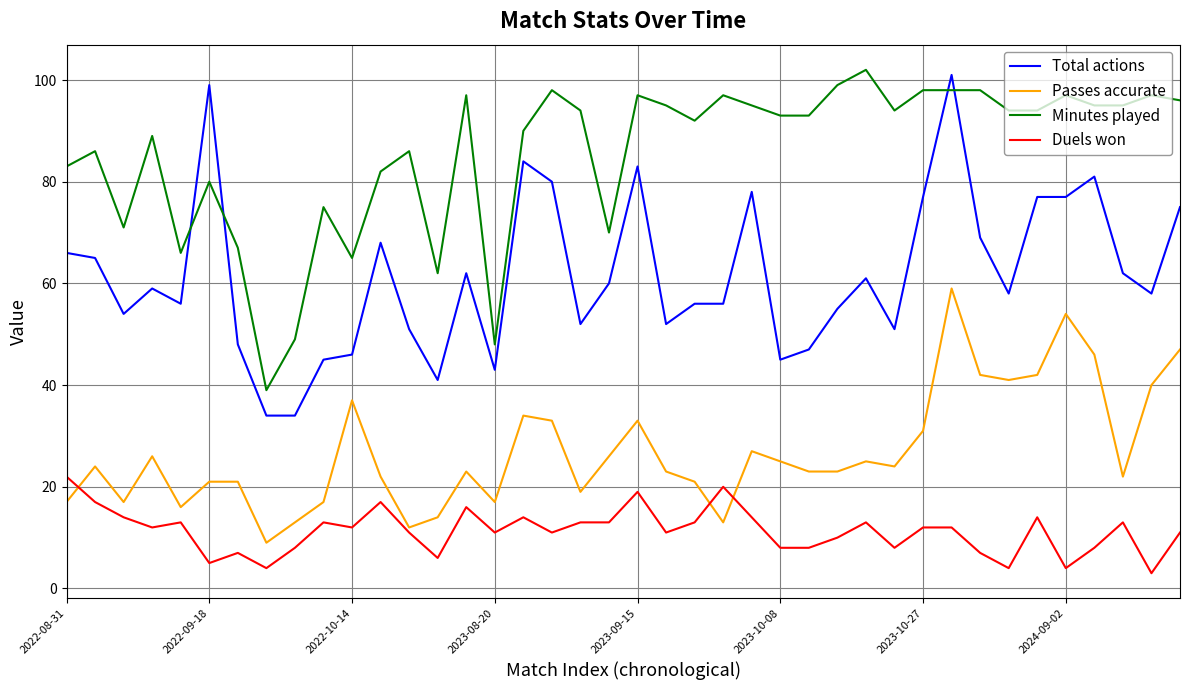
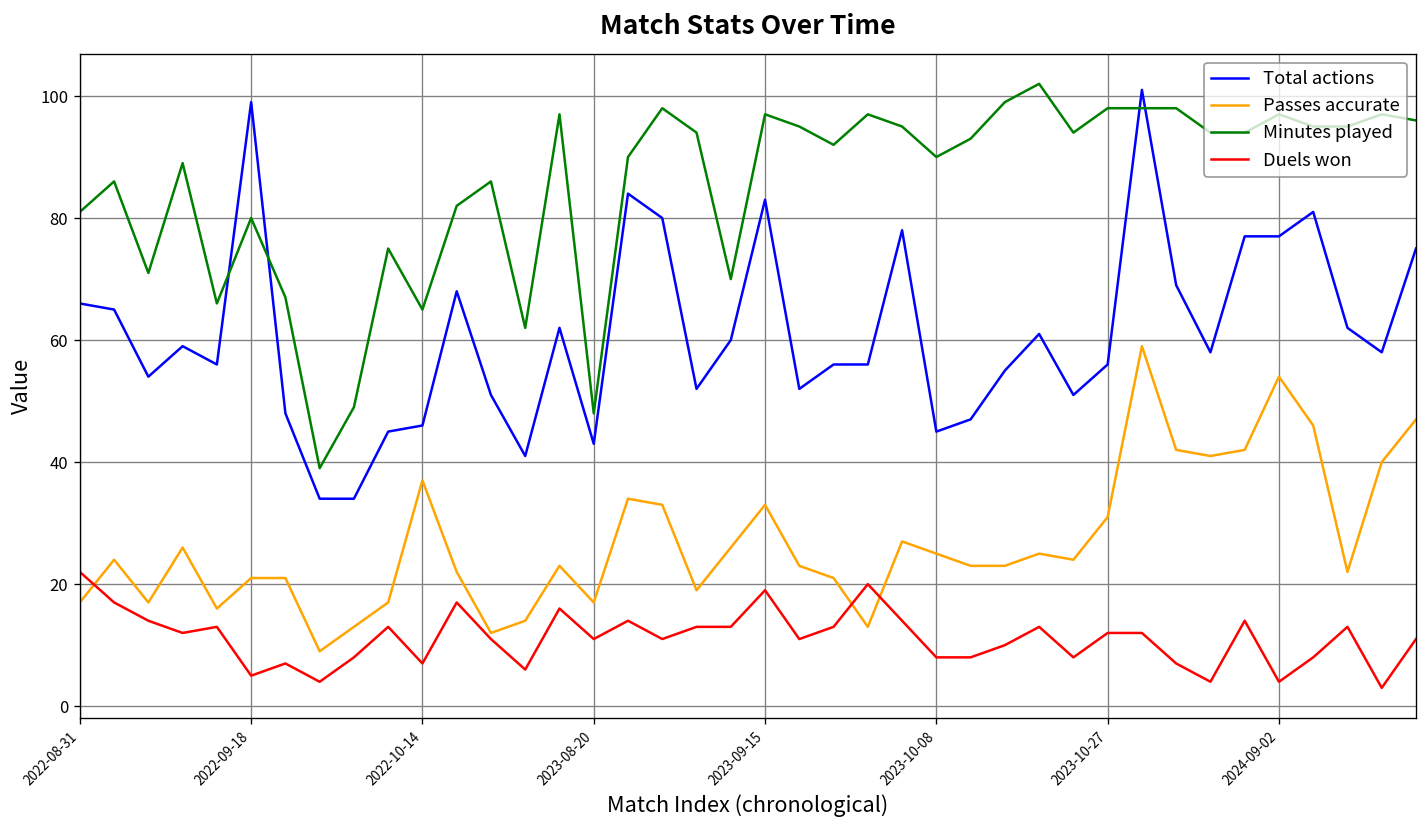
Minutes played, 2022-08-31: 83 -> 81
Duels won, 2022-10-14: 12 -> 7
Minutes played, 2023-10-08: 93 -> 90
Total actions, 2023-10-27: 77 -> 56
